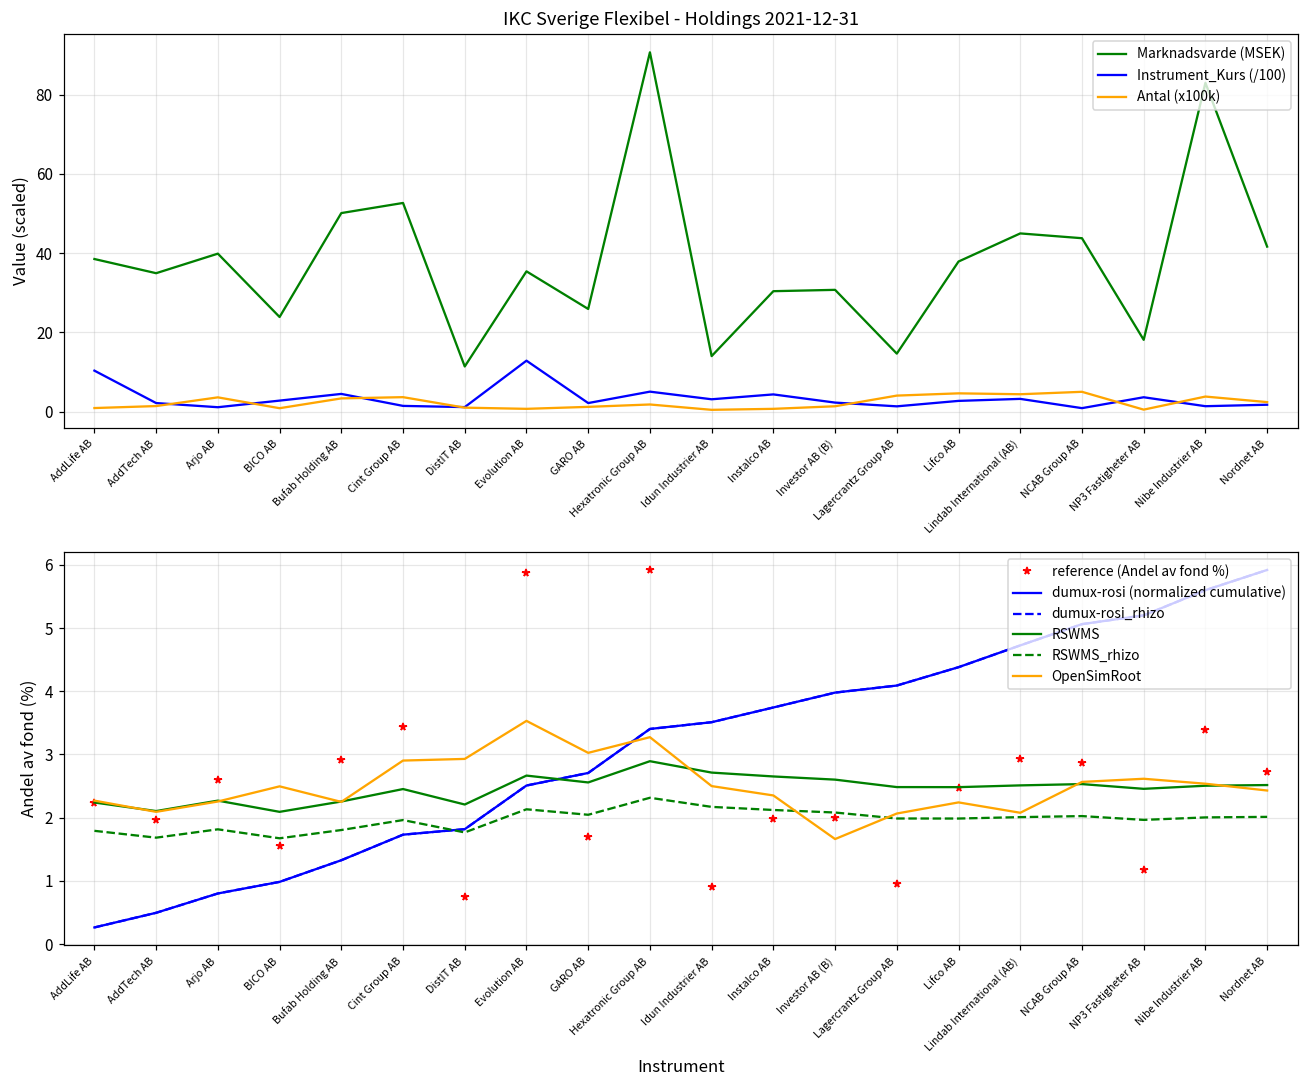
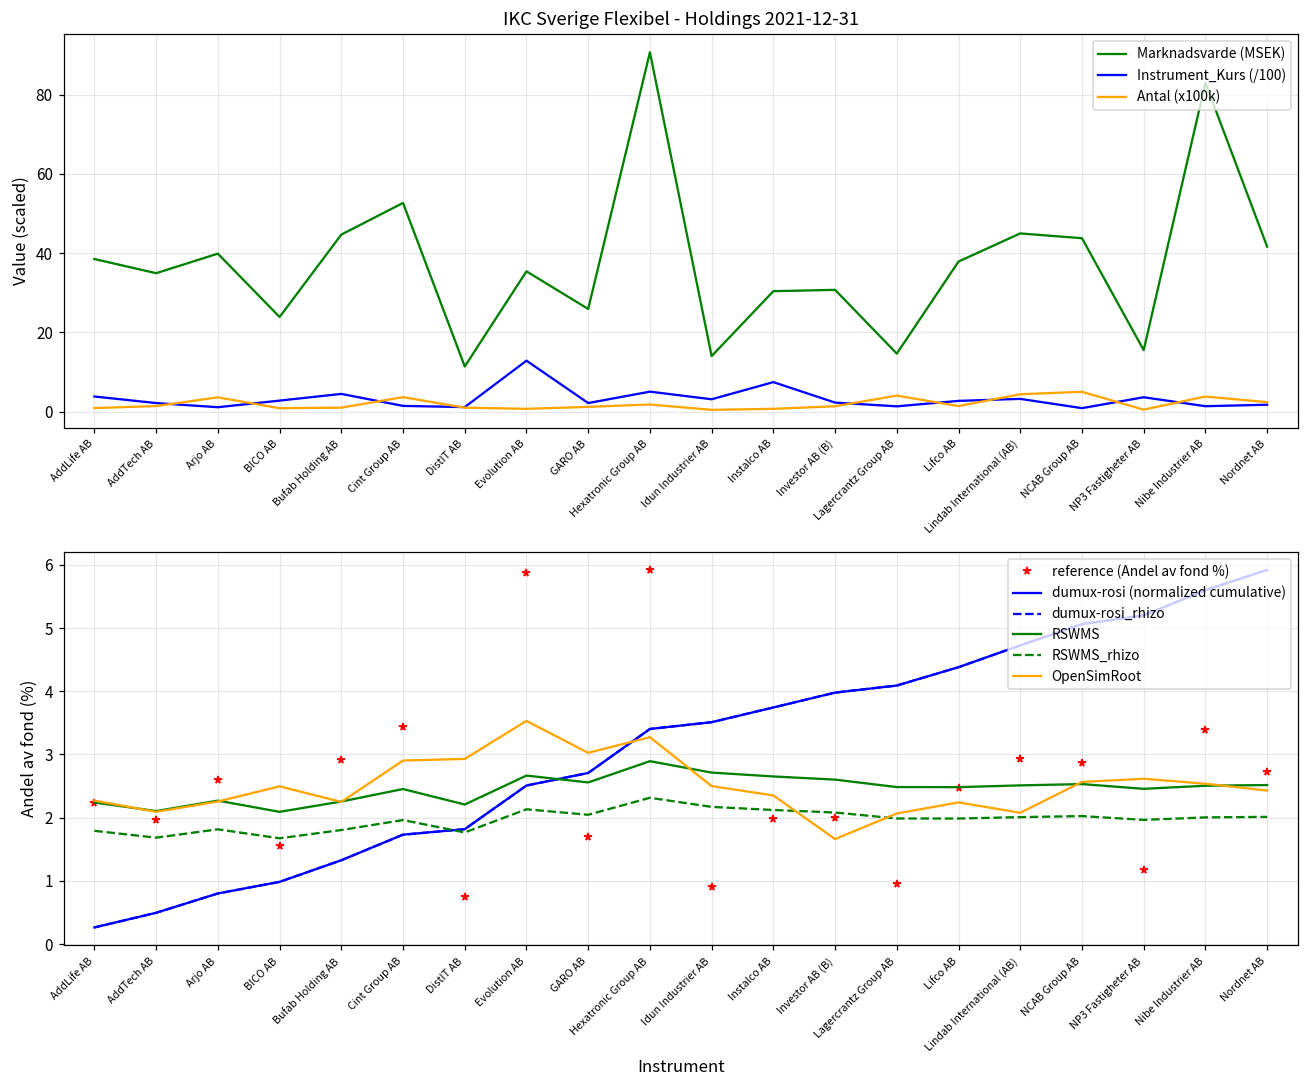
IKC Sverige Flexibel - Holdings 2021-12-31, Instrument_Kurs (/100), AddLife AB: 10 -> 4
IKC Sverige Flexibel - Holdings 2021-12-31, Marknadsvarde (MSEK), Bufab Holding AB: 50 -> 45
IKC Sverige Flexibel - Holdings 2021-12-31, Antal (x100k), Bufab Holding AB: 3 -> 1
IKC Sverige Flexibel - Holdings 2021-12-31, Instrument_Kurs (/100), Instalco AB: 4 -> 7
IKC Sverige Flexibel - Holdings 2021-12-31, Antal (x100k), Lifco AB: 5 -> 1
IKC Sverige Flexibel - Holdings 2021-12-31, Marknadsvarde (MSEK), NP3 Fastigheter AB: 18 -> 16
